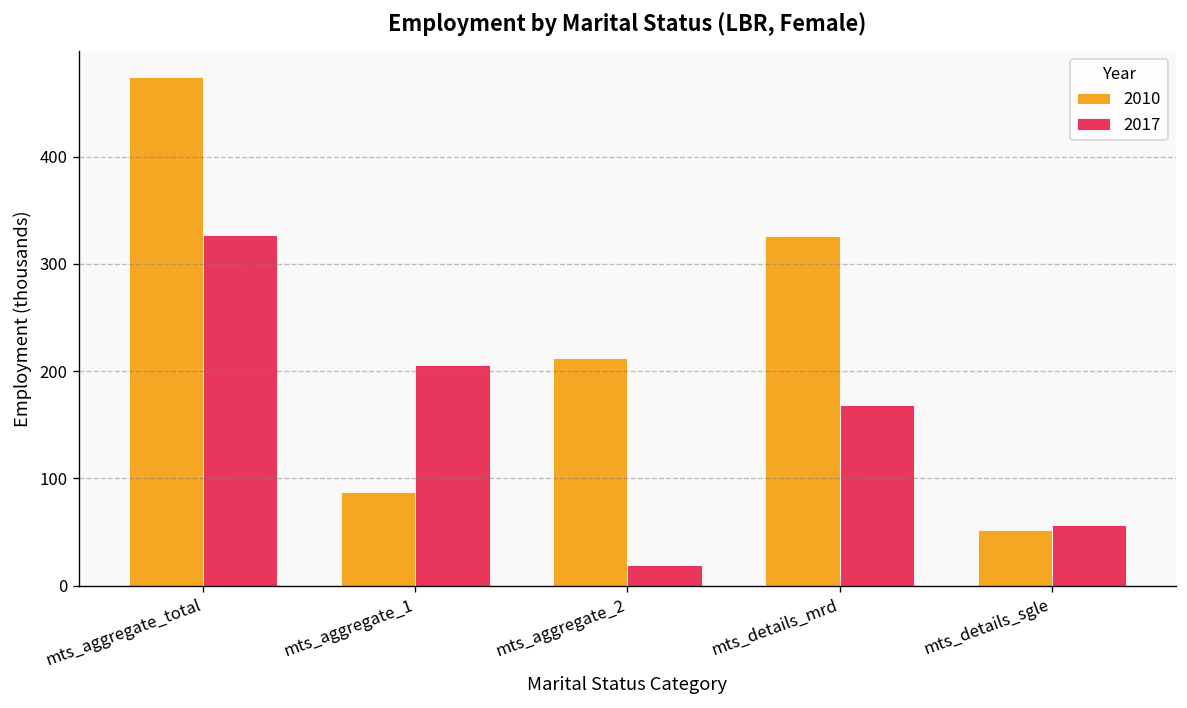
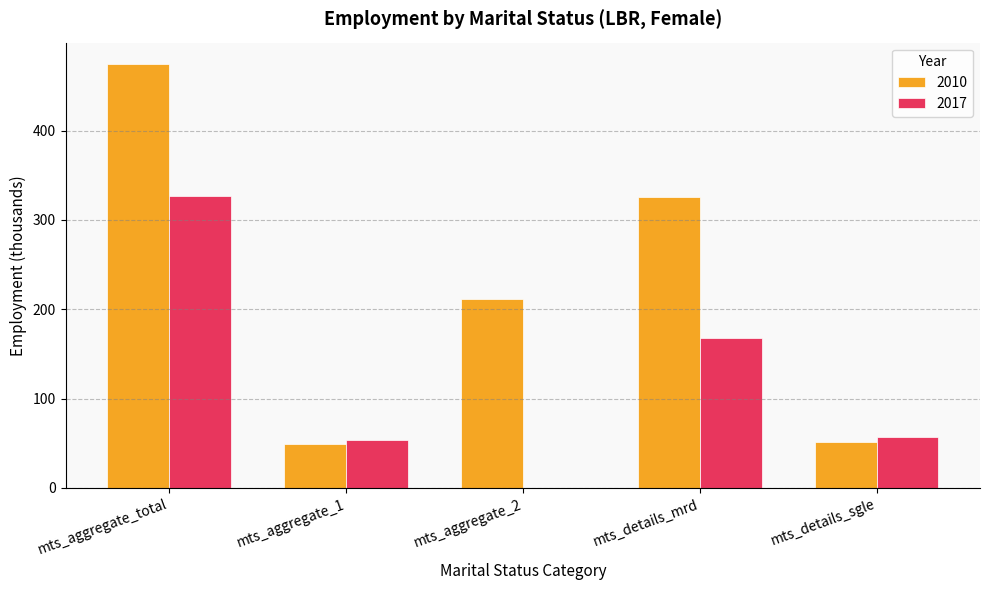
2010, mts_aggregate_1: 90 -> 50
2017, mts_aggregate_1: 210 -> 50
2017, mts_aggregate_2: 20 -> 0
